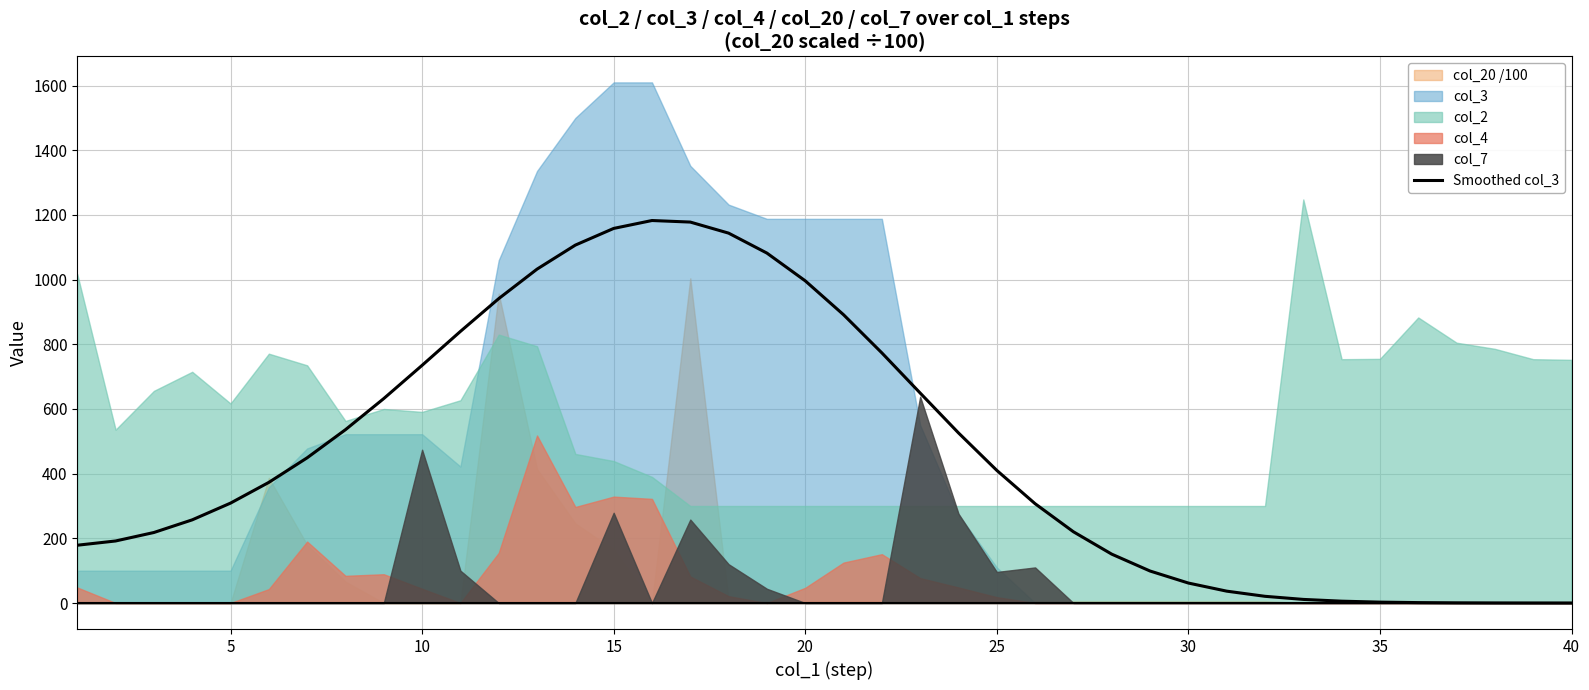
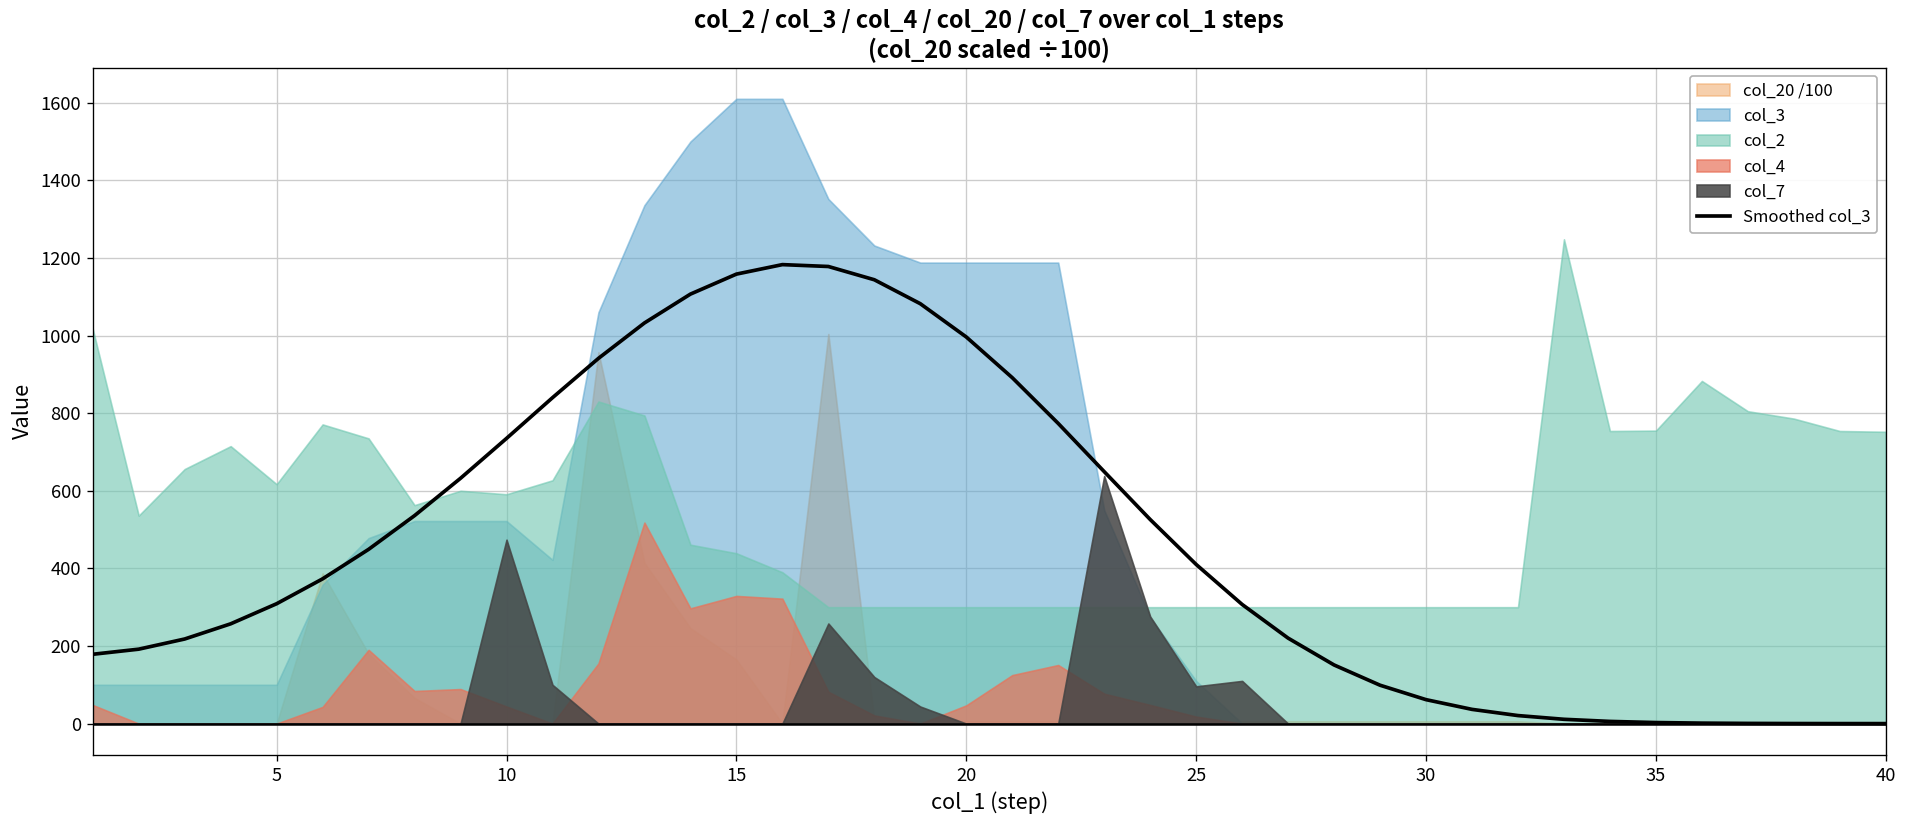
col_7, 15: 280 -> 0
